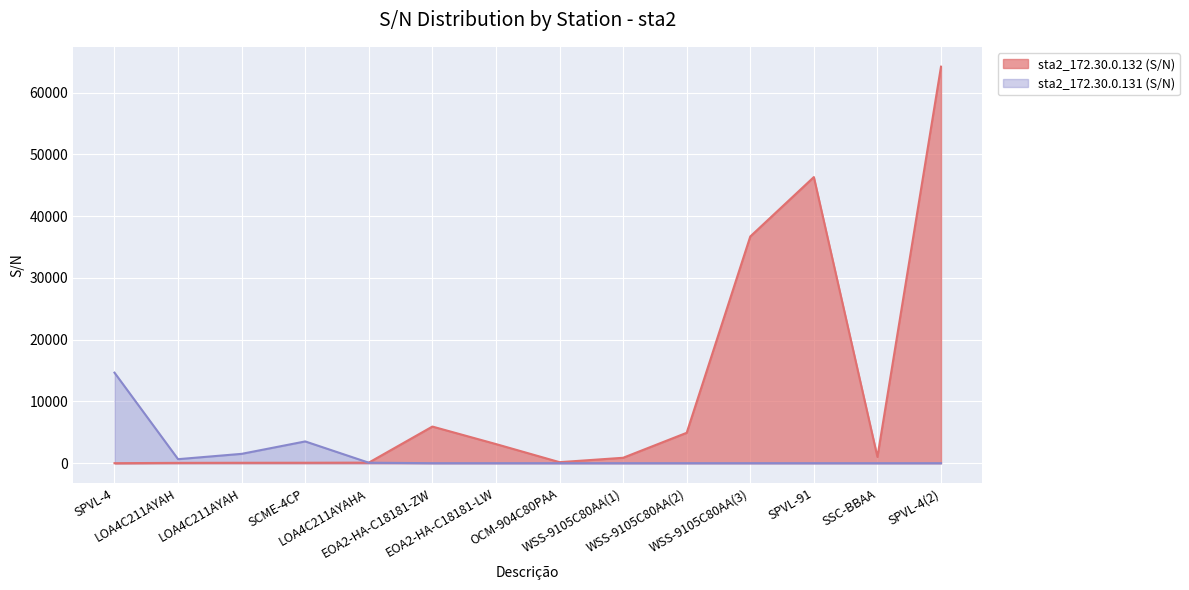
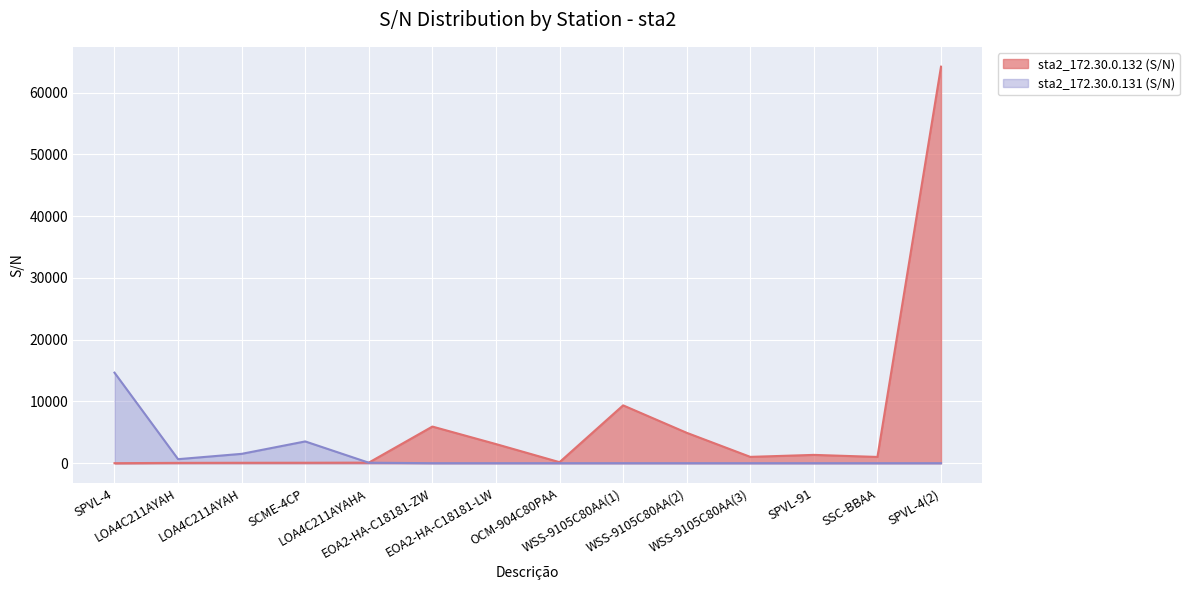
sta2_172.30.0.132 (S/N), WSS-9105C80AA(1): 1000 -> 9000
sta2_172.30.0.132 (S/N), WSS-9105C80AA(3): 37000 -> 1000
sta2_172.30.0.132 (S/N), SPVL-91: 46000 -> 1000
